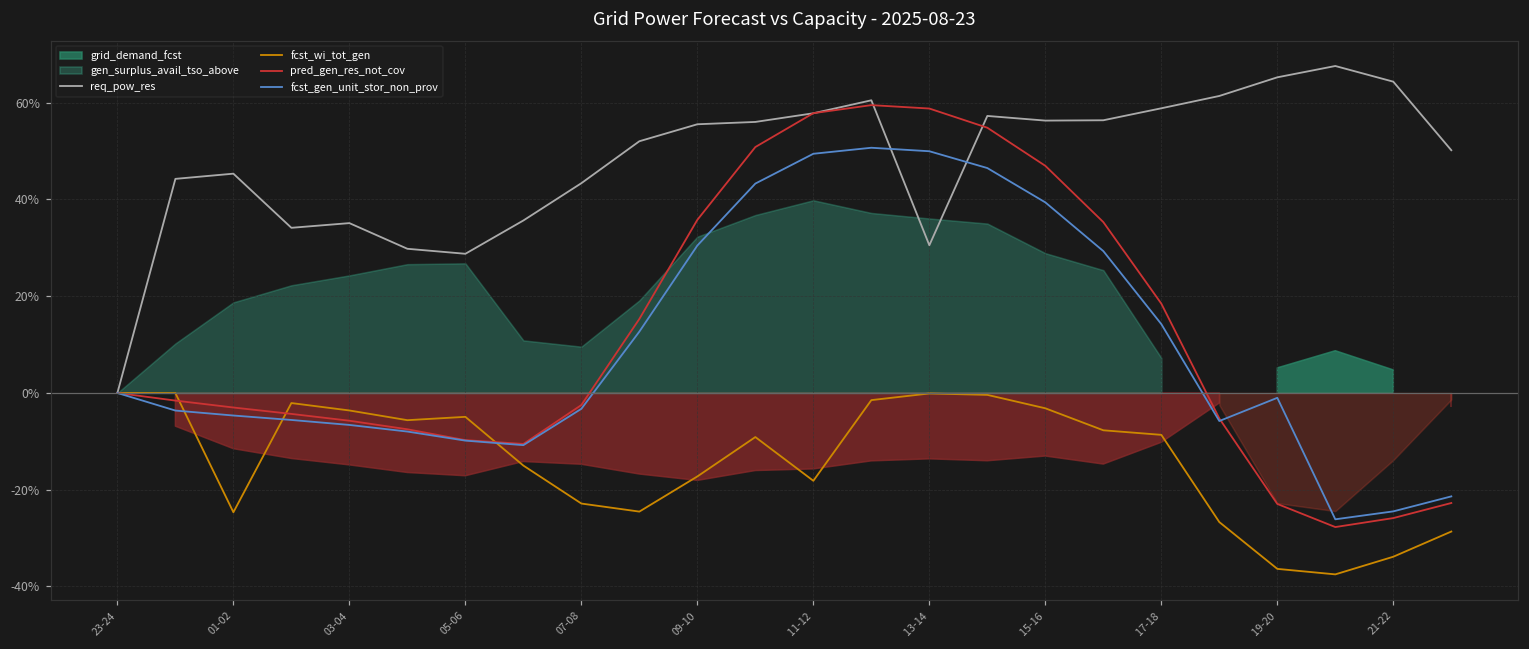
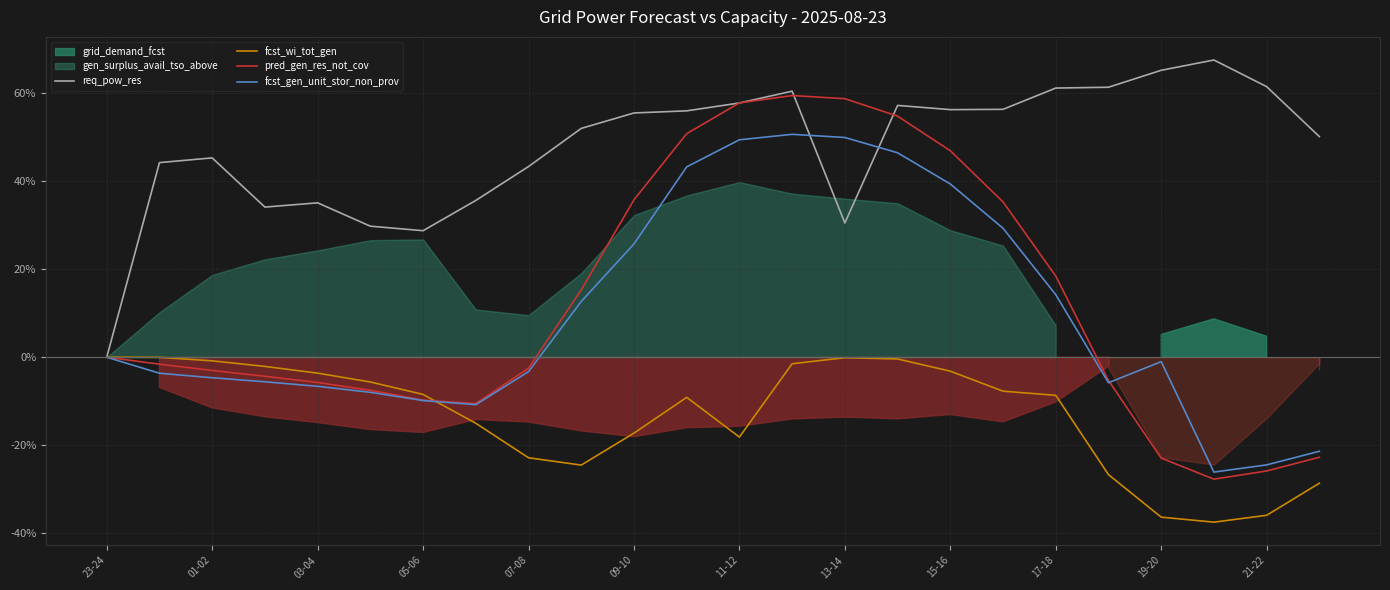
fcst_wi_tot_gen, 01-02: -25% -> -1%
fcst_wi_tot_gen, 05-06: -5% -> -8%
fcst_gen_unit_stor_non_prov, 09-10: 30% -> 26%
req_pow_res, 17-18: 59% -> 61%
req_pow_res, 21-22: 64% -> 62%
fcst_wi_tot_gen, 21-22: -34% -> -36%
